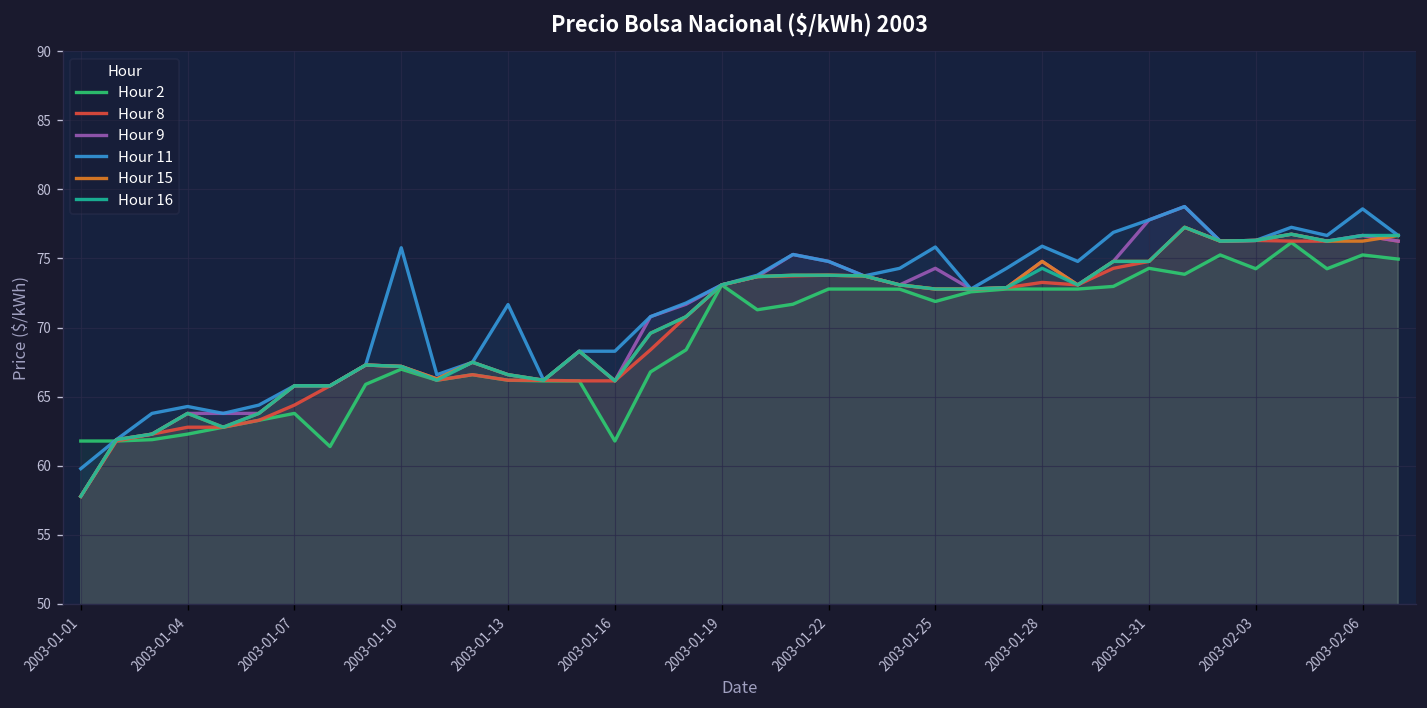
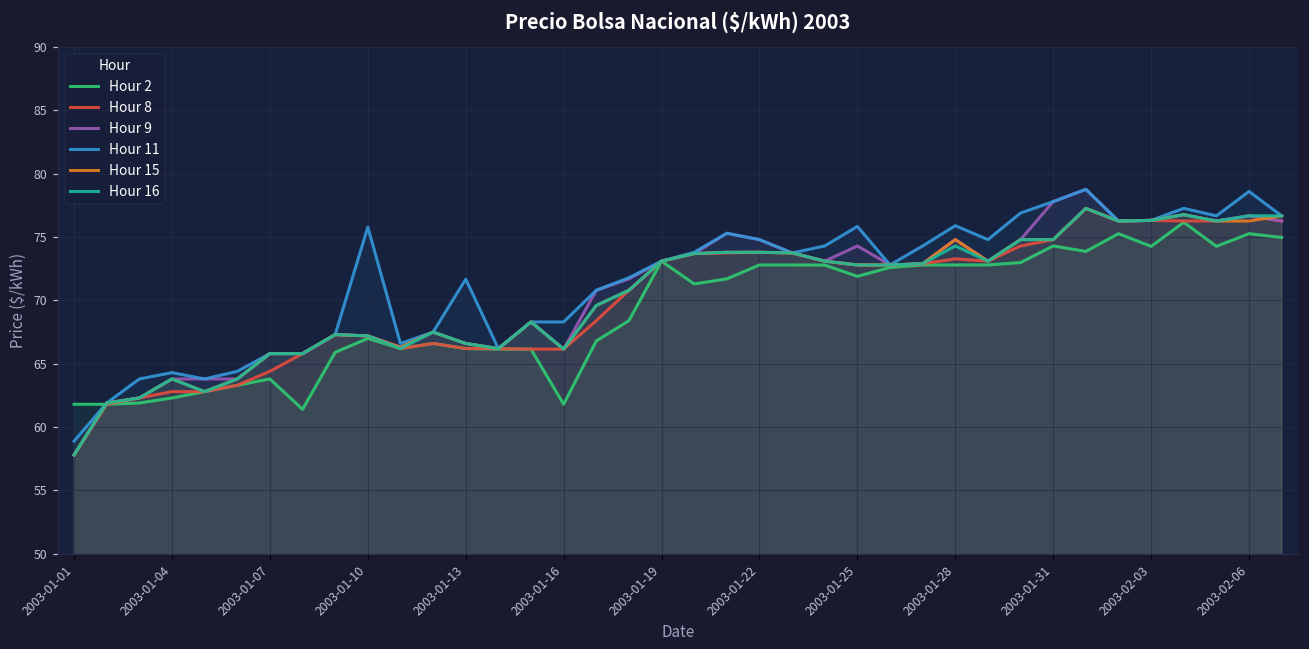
Hour 11, 2003-01-01: 59.8 -> 58.9
